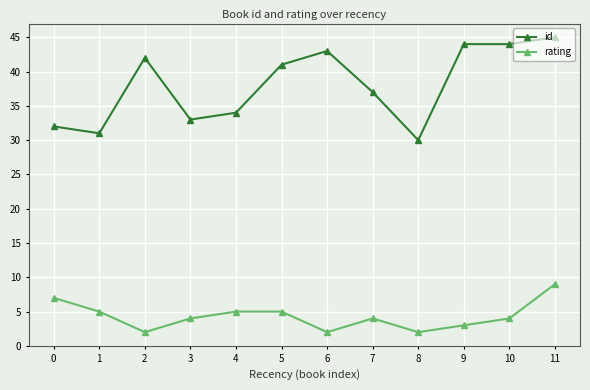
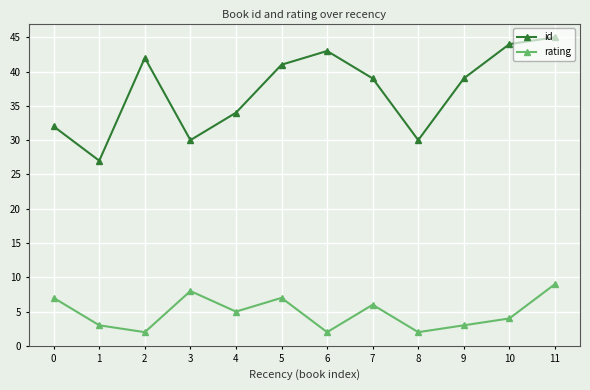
id, 1: 31 -> 27
rating, 1: 5 -> 3
id, 3: 33 -> 30
rating, 3: 4 -> 8
rating, 5: 5 -> 7
id, 7: 37 -> 39
rating, 7: 4 -> 6
id, 9: 44 -> 39
